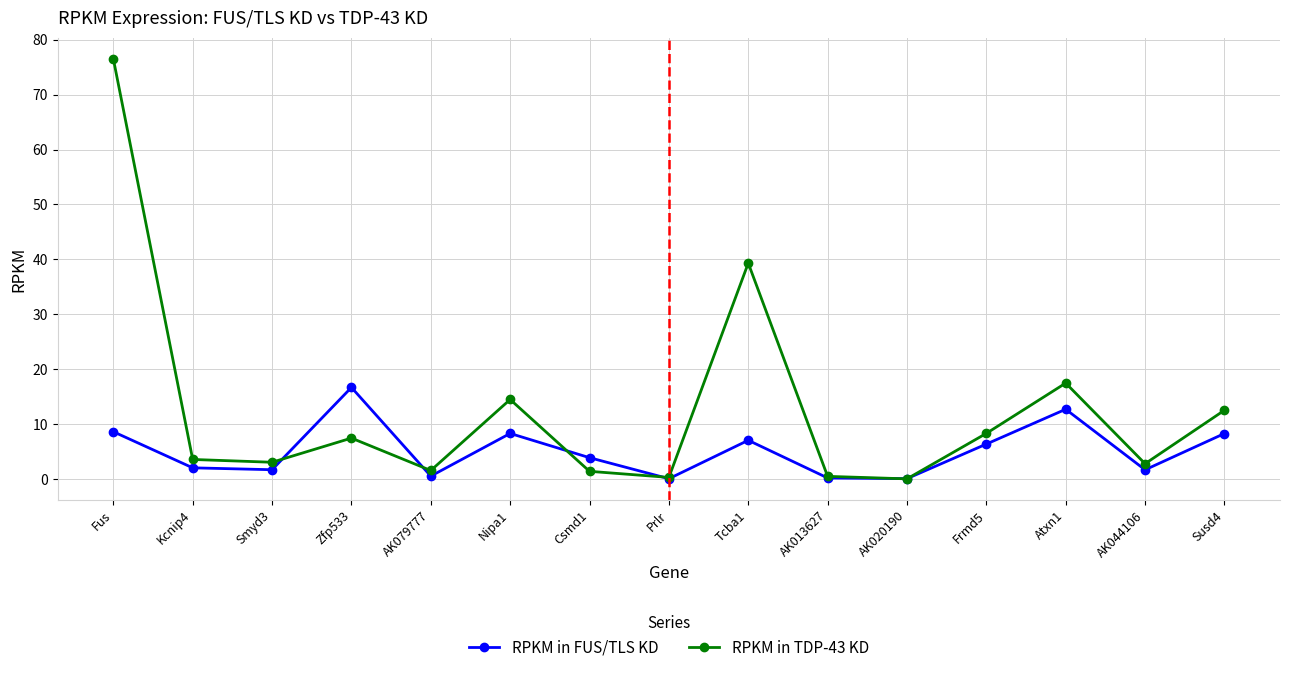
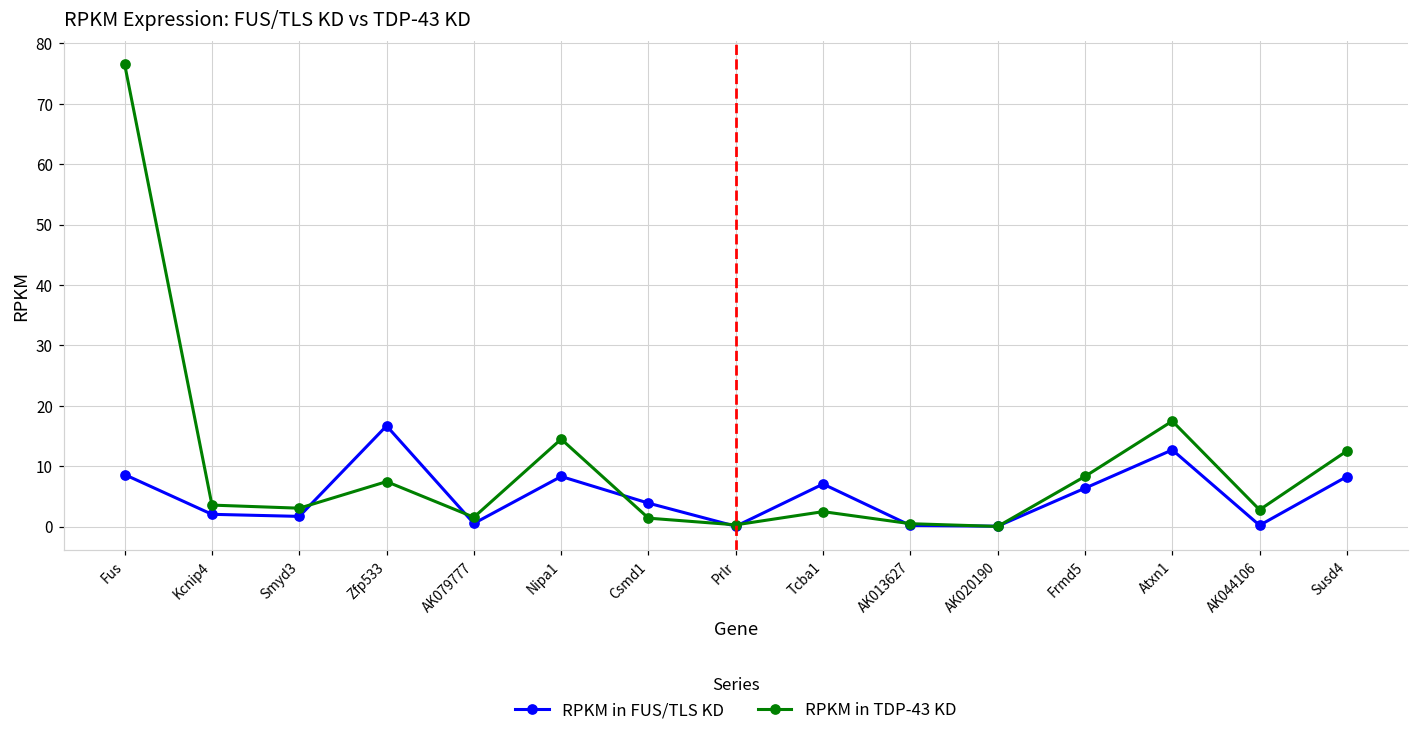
RPKM in TDP-43 KD, Tcba1: 39 -> 2
RPKM in FUS/TLS KD, AK044106: 2 -> 0
